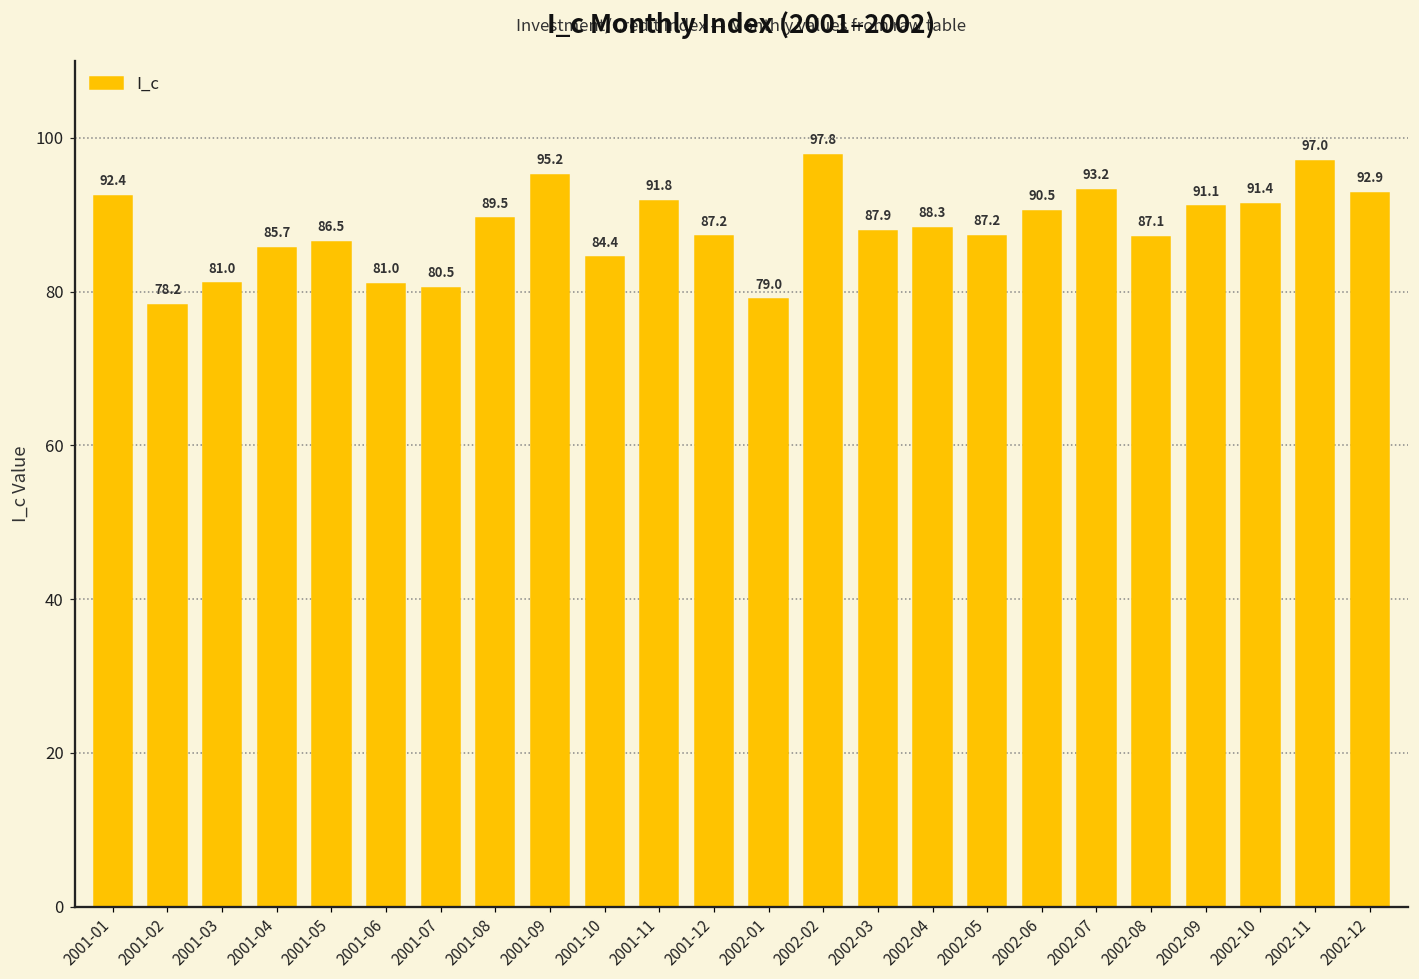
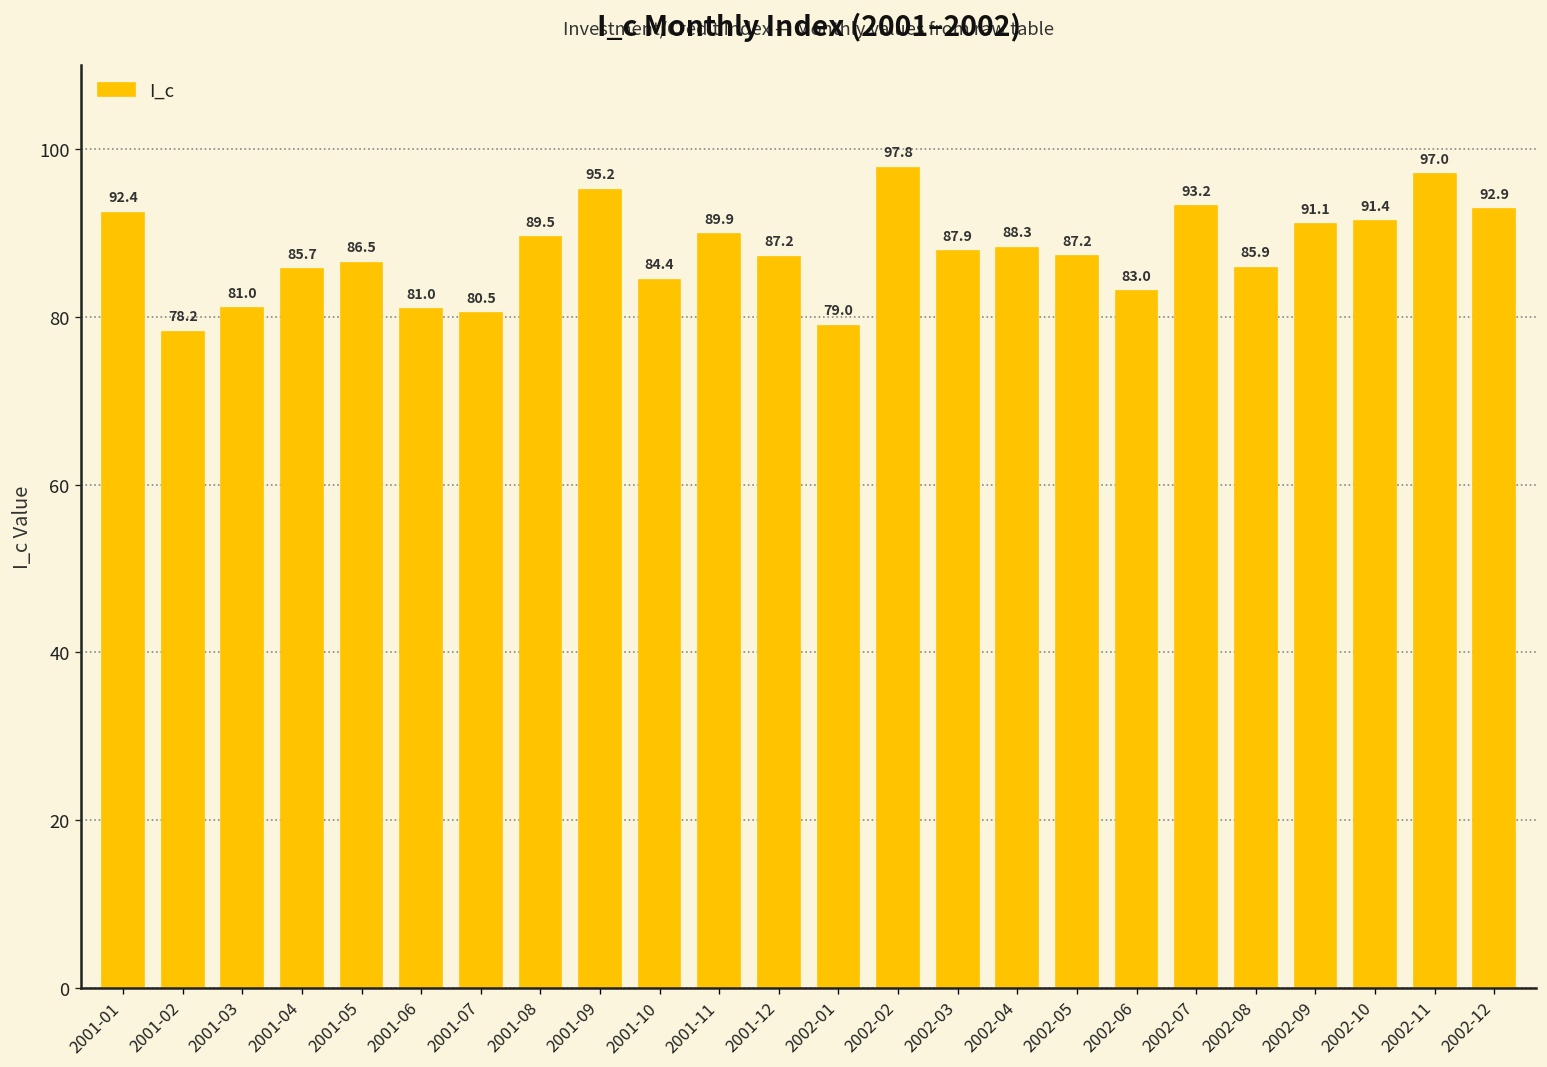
2001-11: 91.8 -> 89.9
2002-06: 90.5 -> 83.0
2002-08: 87.1 -> 85.9
